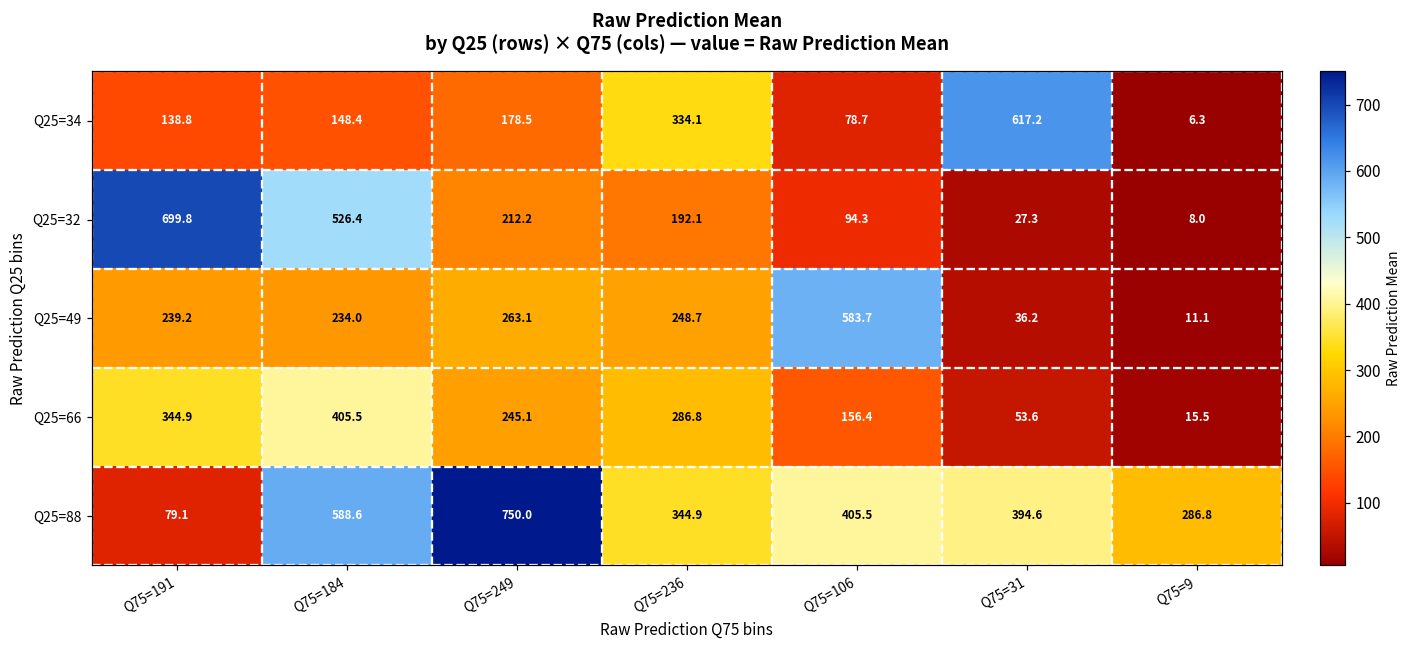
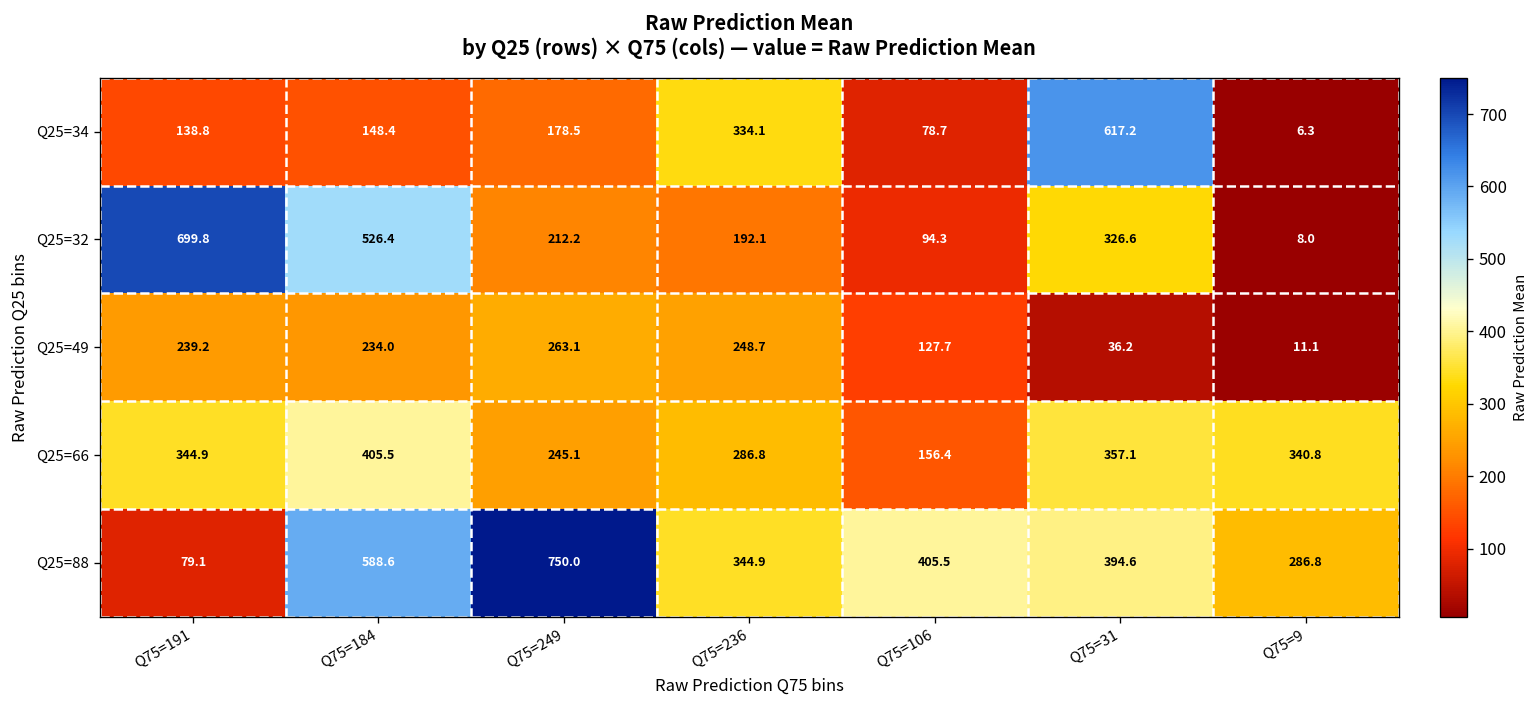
Q25=32, Q75=31: 27.3 -> 326.6
Q25=49, Q75=106: 583.7 -> 127.7
Q25=66, Q75=31: 53.6 -> 357.1
Q25=66, Q75=9: 15.5 -> 340.8
